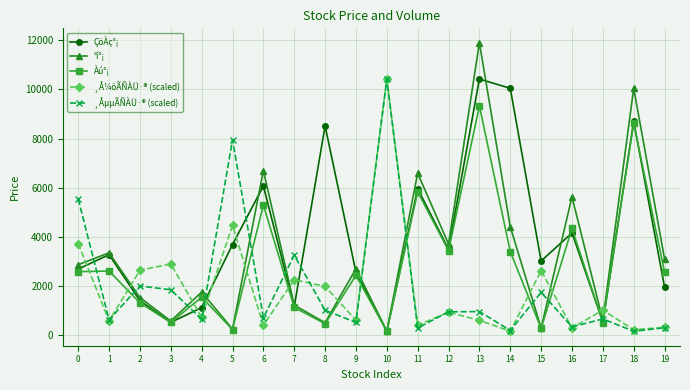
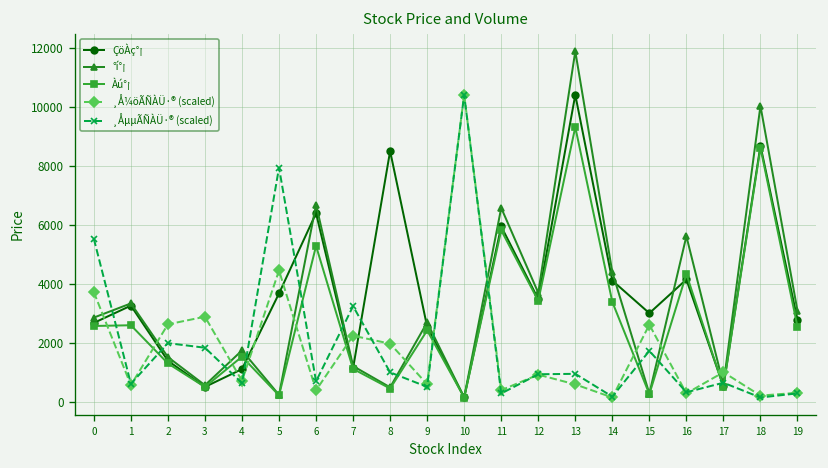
ÇöÀç°¡, 6: 6100 -> 6400
ÇöÀç°¡, 14: 10000 -> 4100
ÇöÀç°¡, 19: 2000 -> 2800
